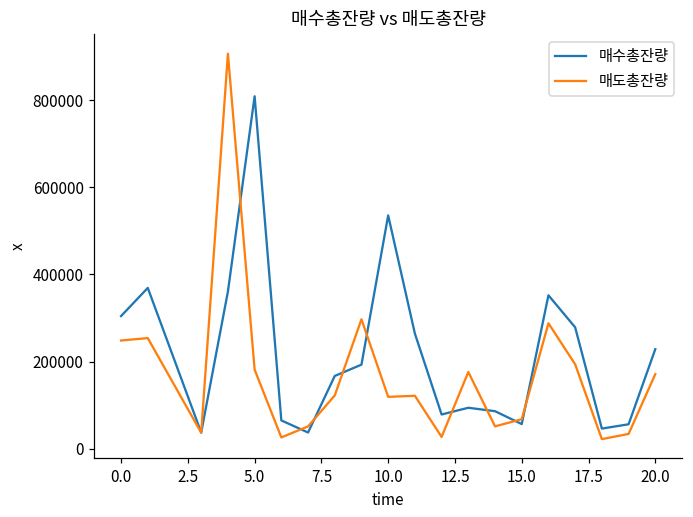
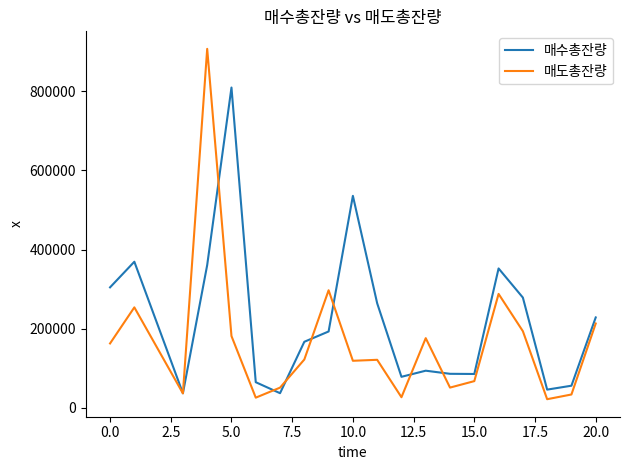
매도총잔량, 0.0: 250000 -> 160000
매수총잔량, 15.0: 60000 -> 90000
매도총잔량, 20.0: 170000 -> 210000
